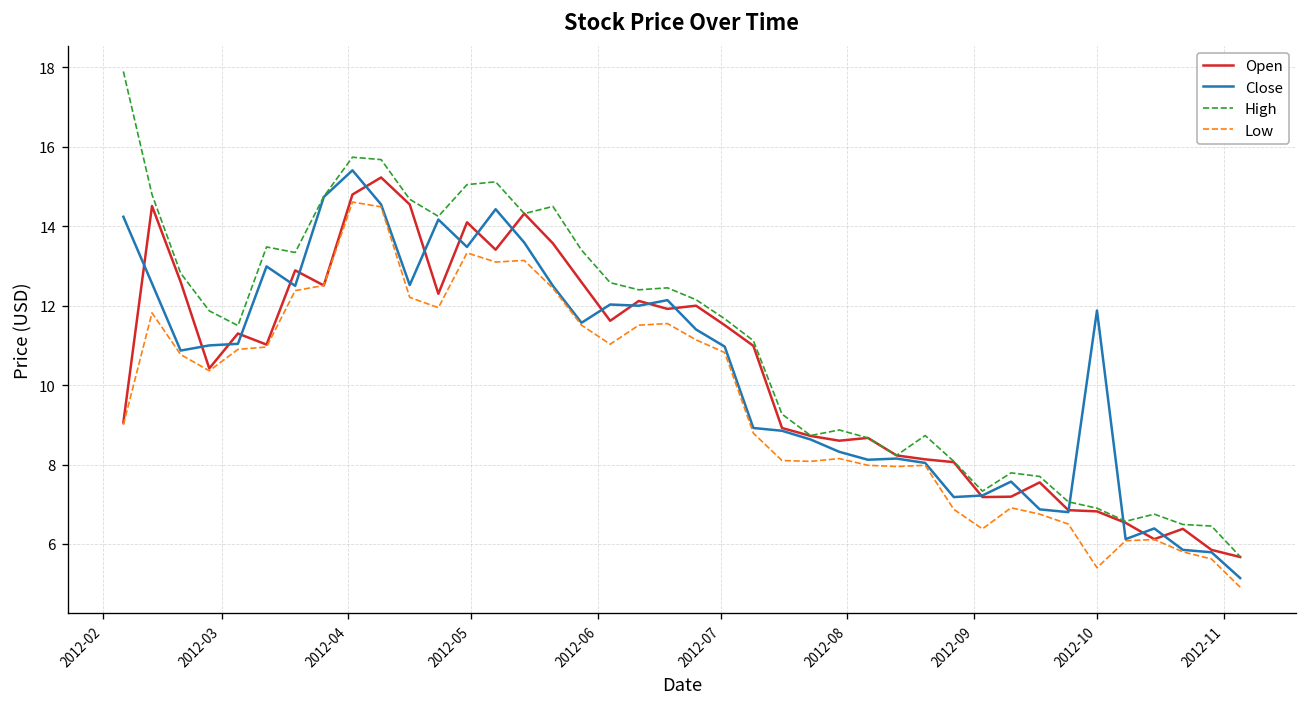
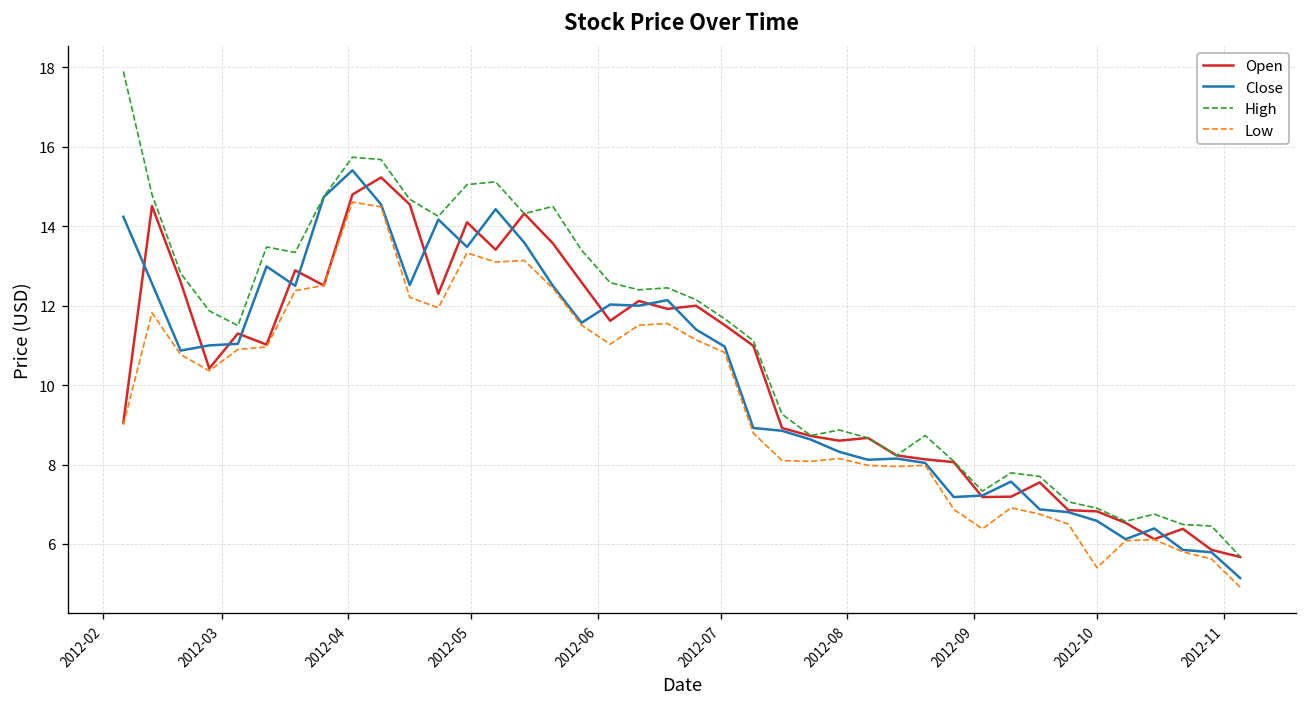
Close, 2012-10: 11.9 -> 6.6
